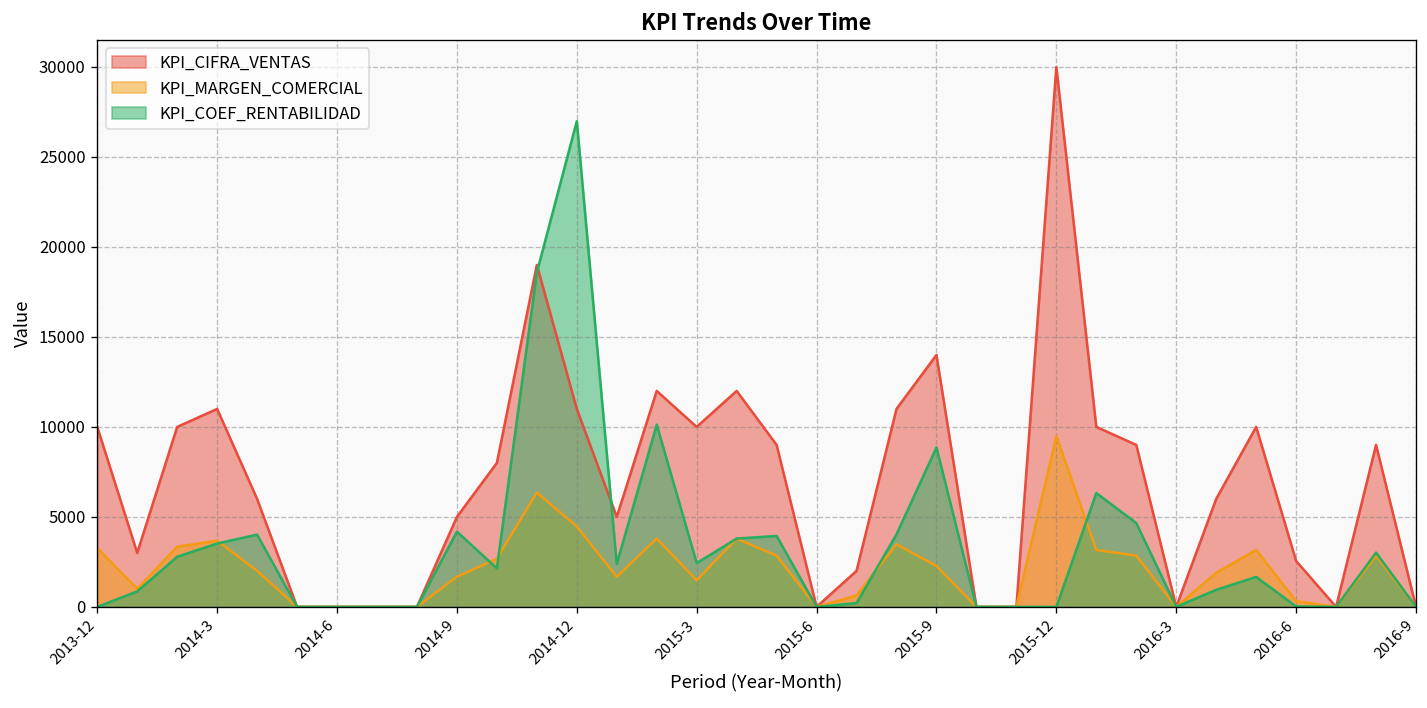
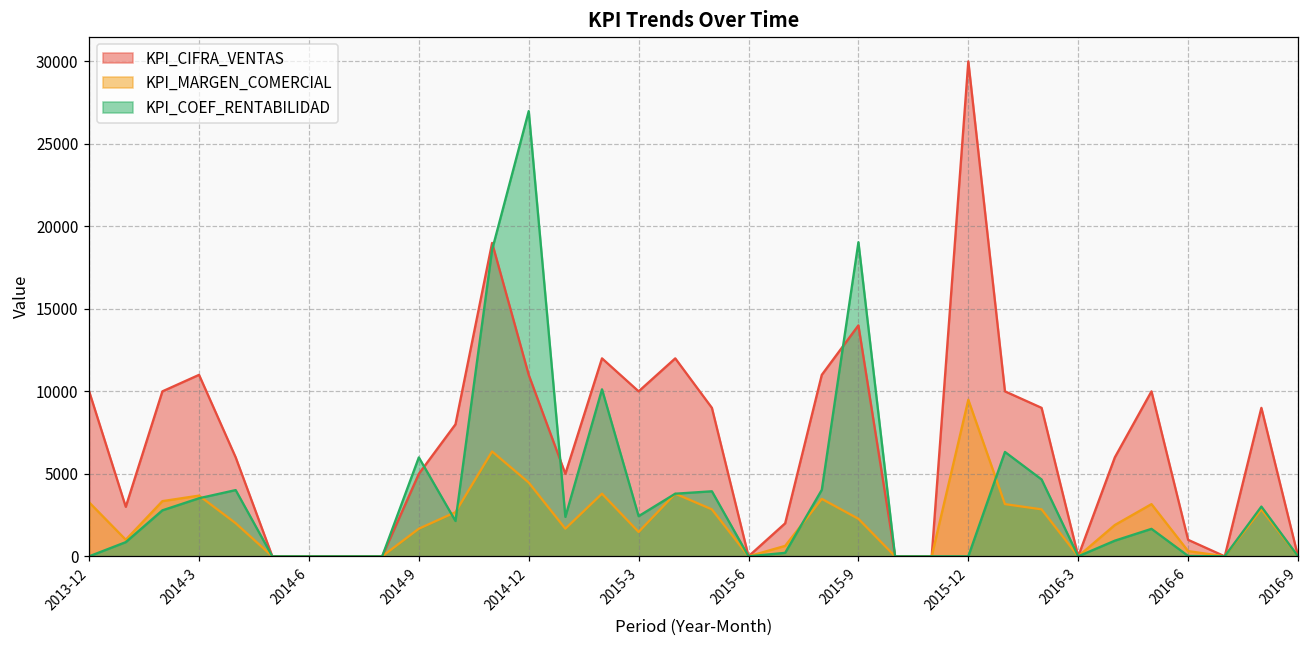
KPI_COEF_RENTABILIDAD, 2014-9: 4200 -> 6000
KPI_COEF_RENTABILIDAD, 2015-9: 8900 -> 19000
KPI_CIFRA_VENTAS, 2016-6: 2600 -> 1000
